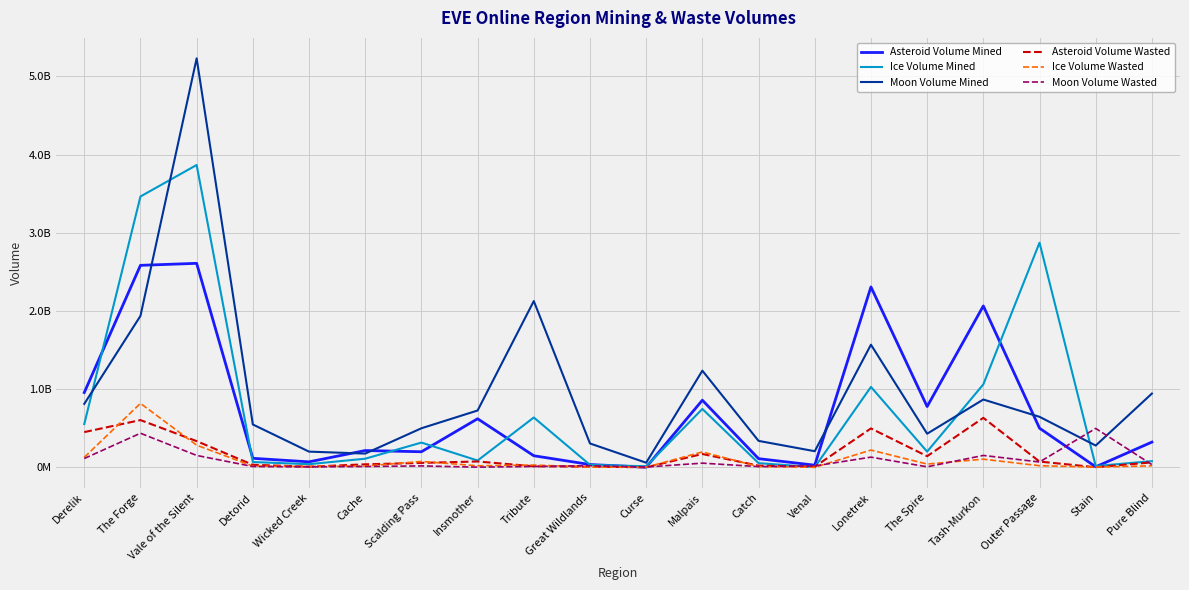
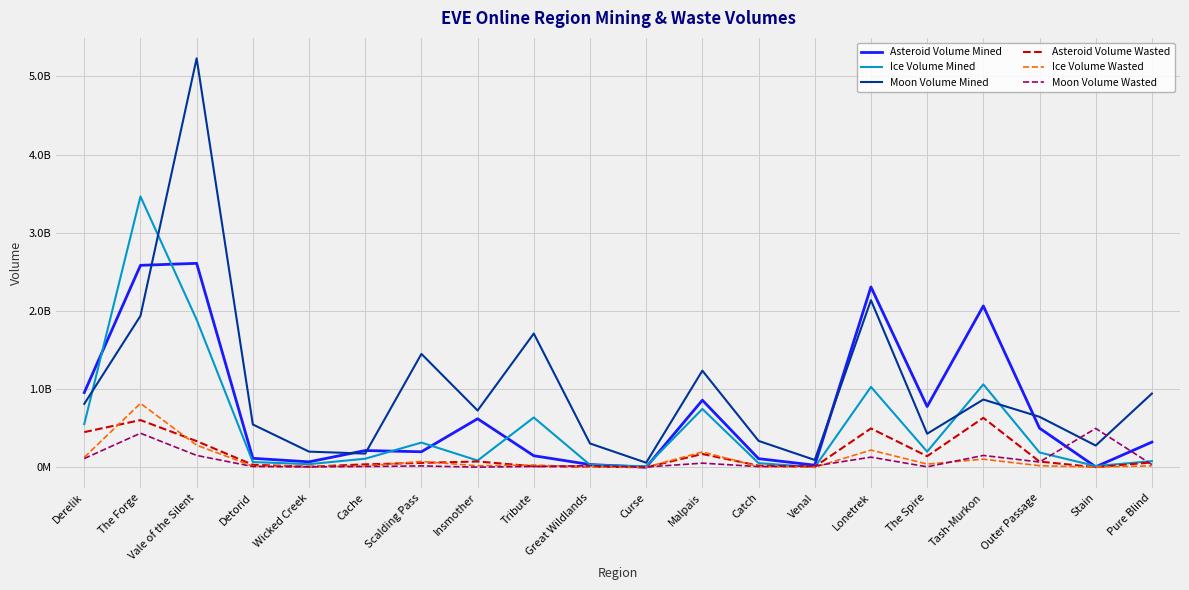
Ice Volume Mined, Vale of the Silent: 3900000000 -> 1900000000
Moon Volume Mined, Scalding Pass: 500000000 -> 1500000000
Moon Volume Mined, Tribute: 2100000000 -> 1700000000
Moon Volume Mined, Venal: 200000000 -> 100000000
Moon Volume Mined, Lonetrek: 1600000000 -> 2100000000
Ice Volume Mined, Outer Passage: 2900000000 -> 200000000
